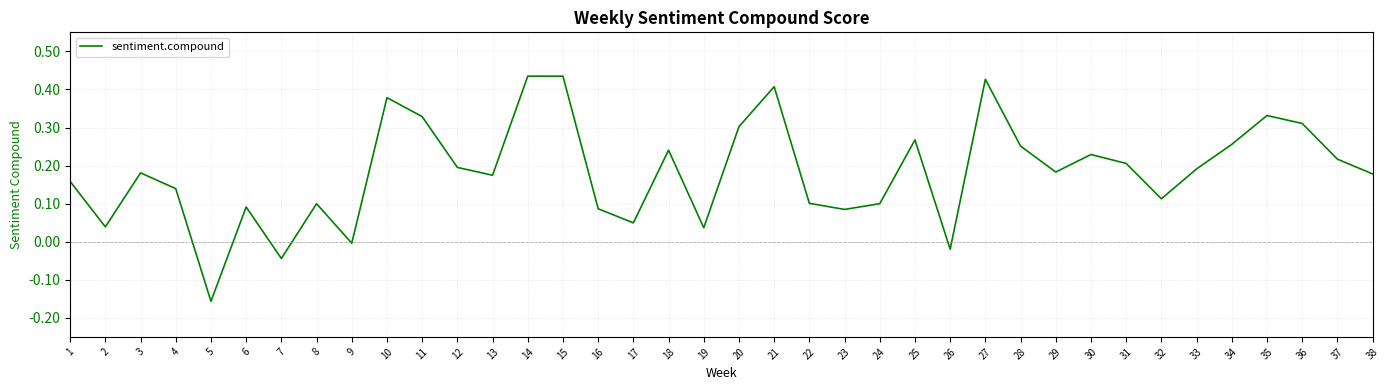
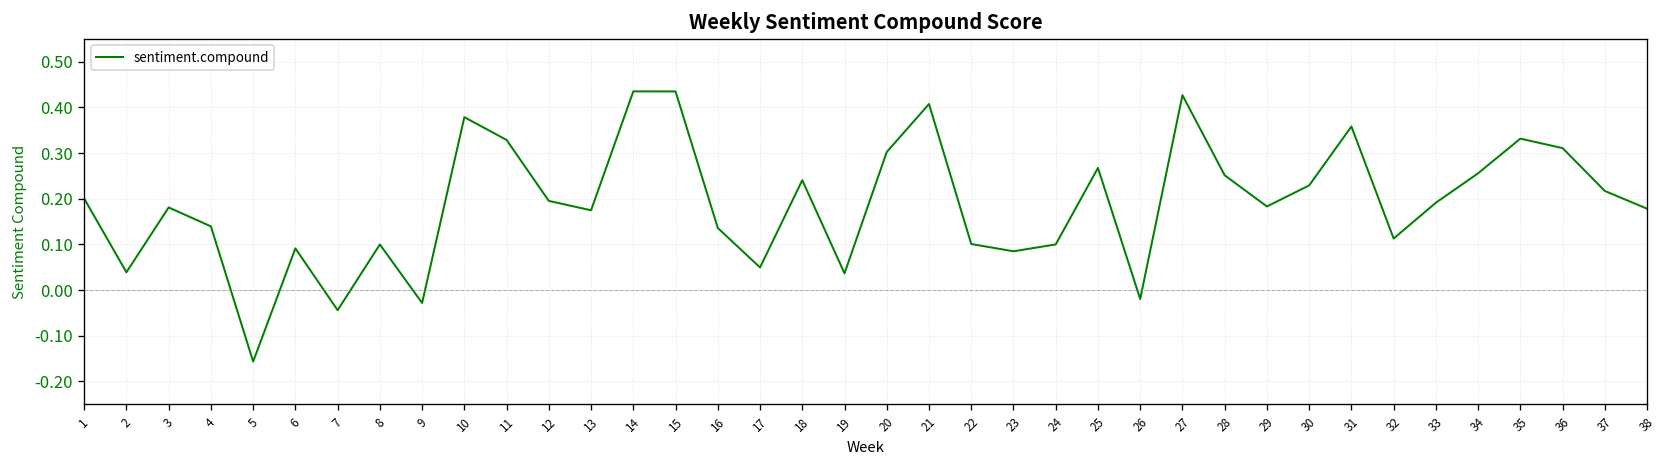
1: 0.16 -> 0.20
9: 0.00 -> -0.03
16: 0.09 -> 0.14
31: 0.21 -> 0.36
